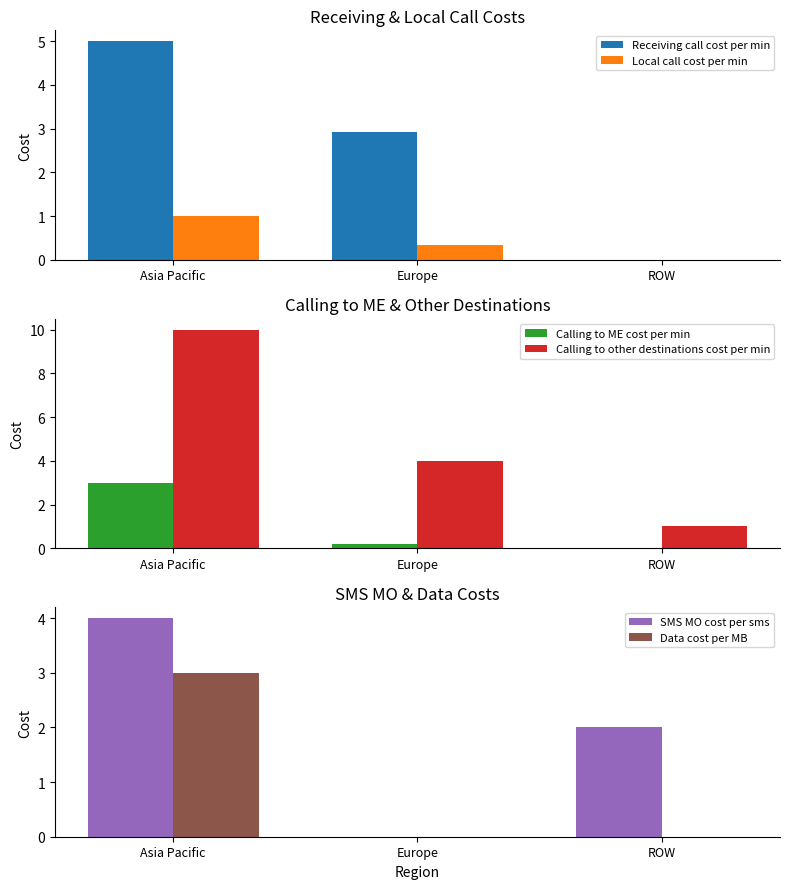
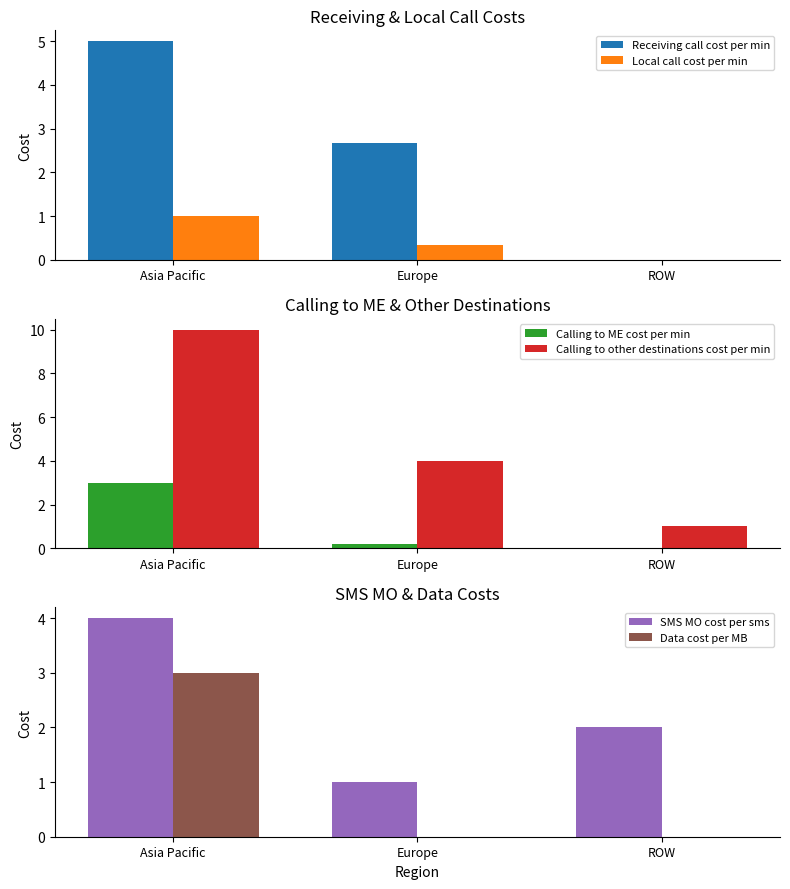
Receiving & Local Call Costs, Receiving call cost per min, Europe: 2.9 -> 2.7
SMS MO & Data Costs, SMS MO cost per sms, Europe: 0 -> 1
